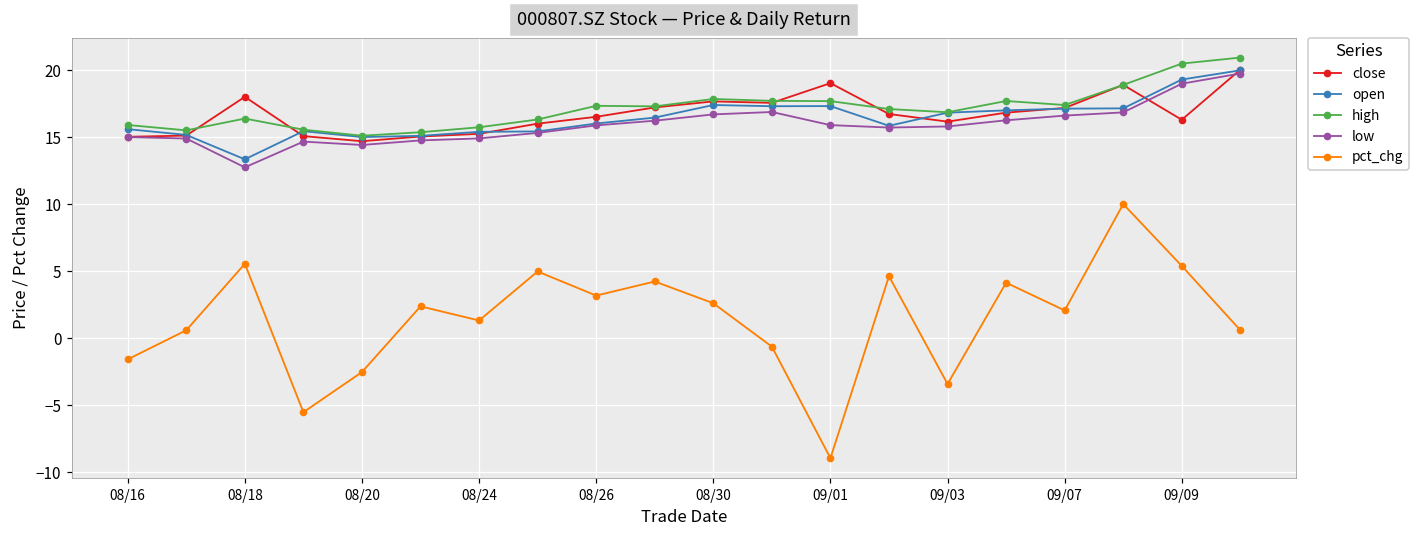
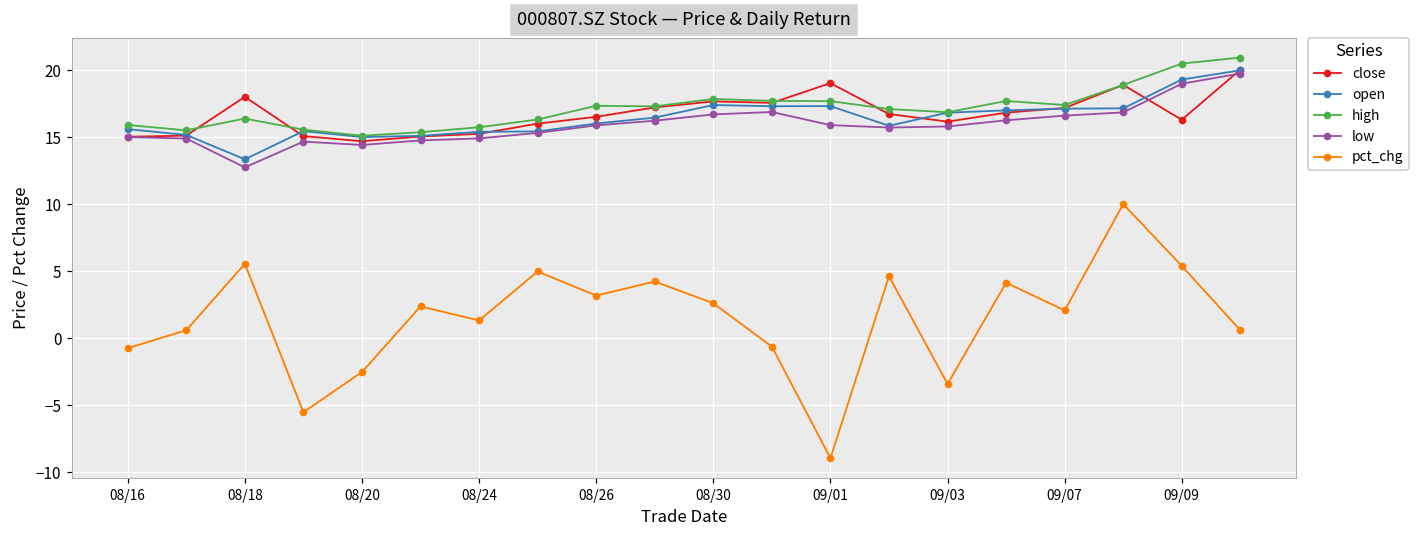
pct_chg, 08/16: -1.6 -> -0.7
